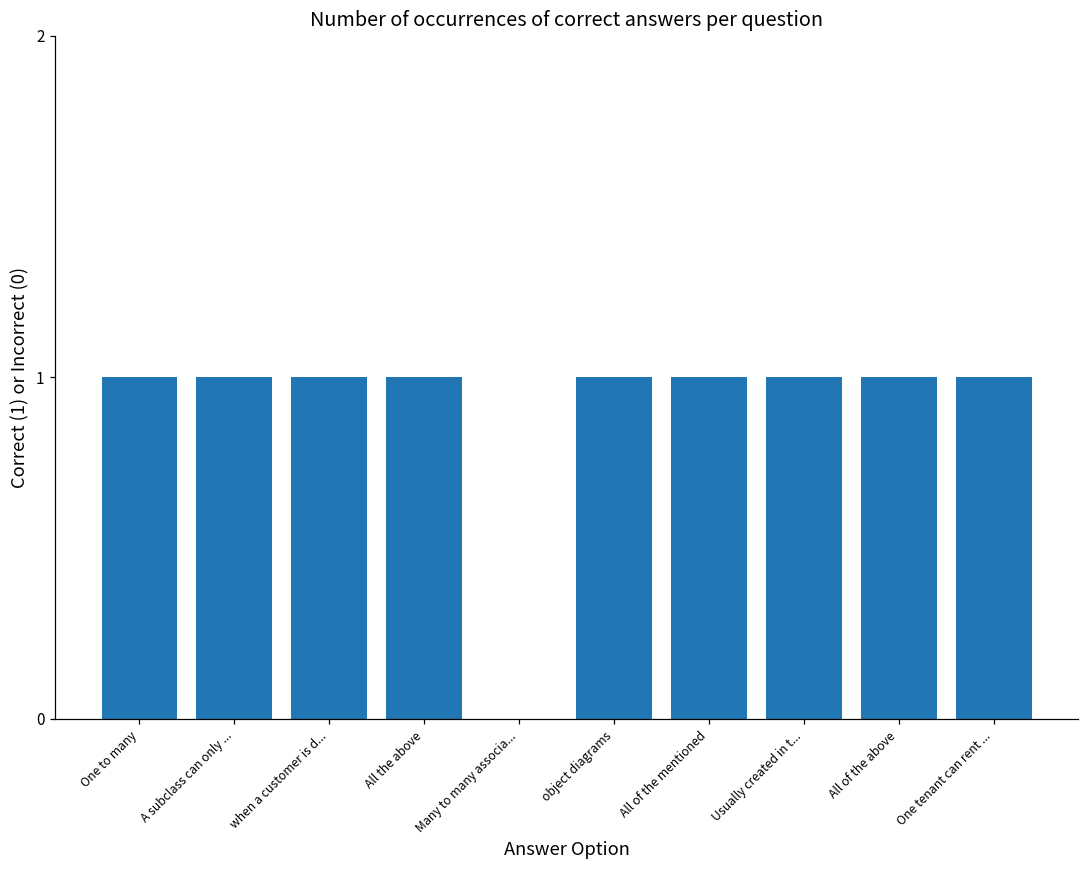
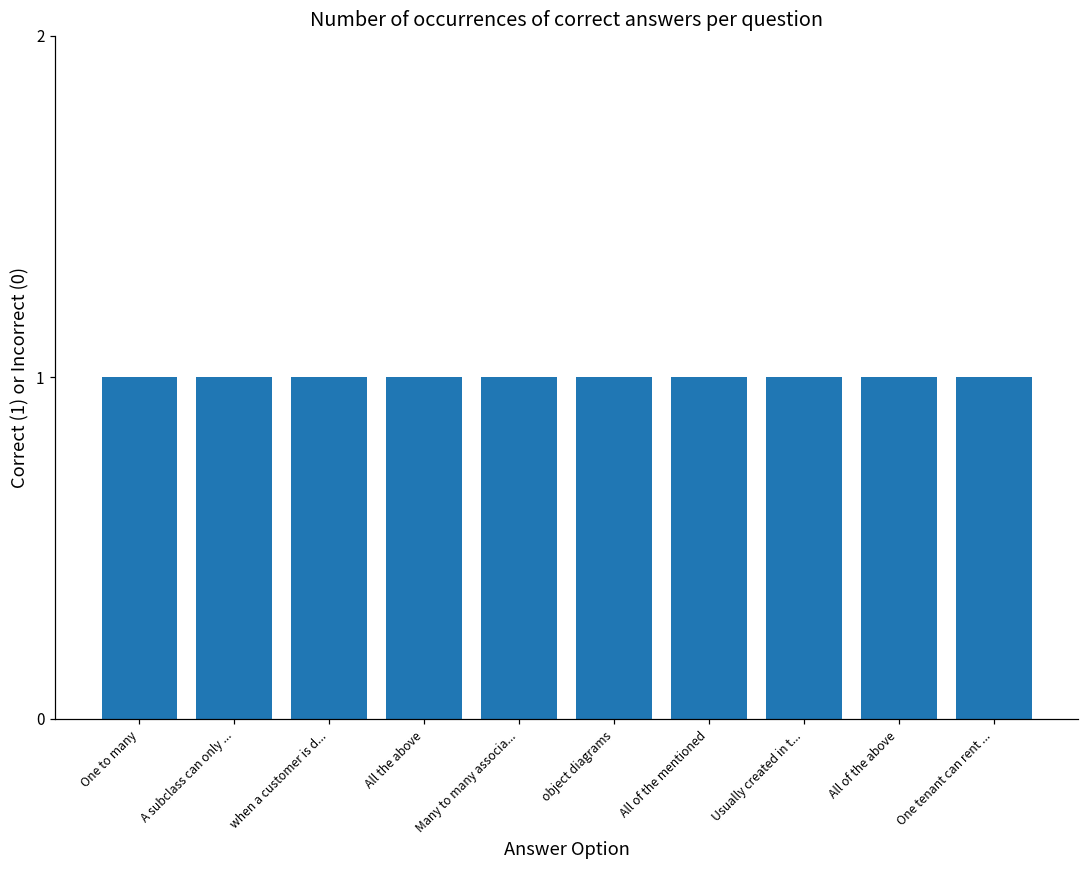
Many to many associa...: 0 -> 1
